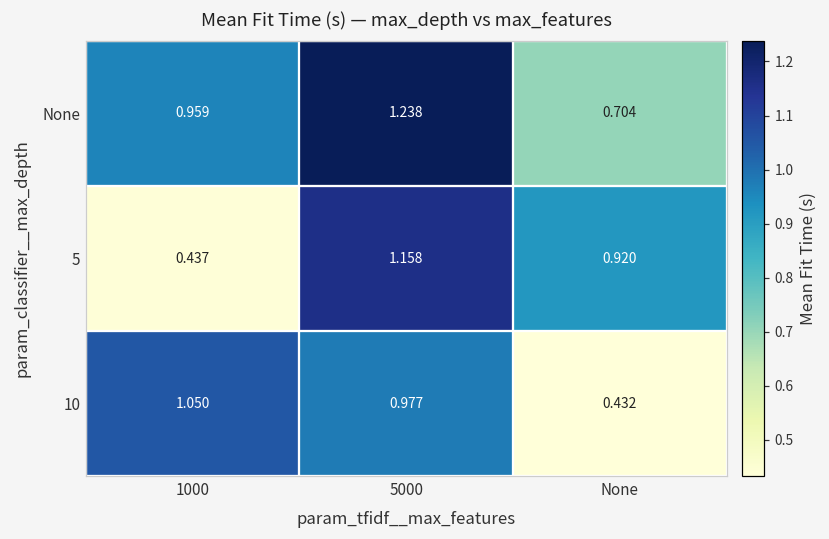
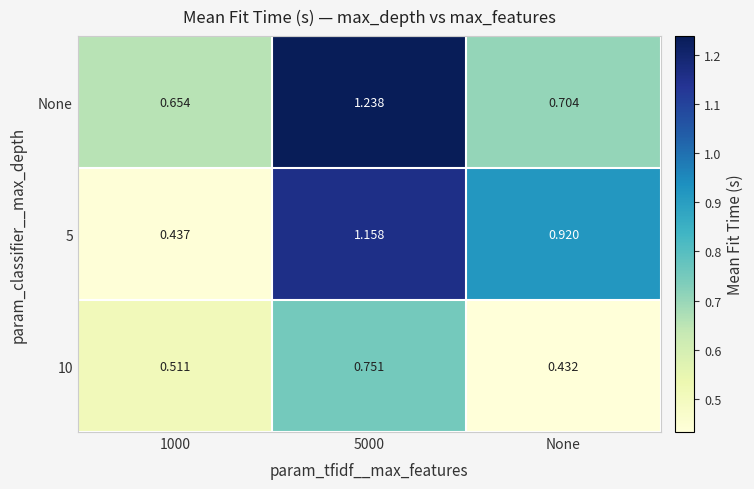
None, 1000: 0.959 -> 0.654
10, 1000: 1.050 -> 0.511
10, 5000: 0.977 -> 0.751
